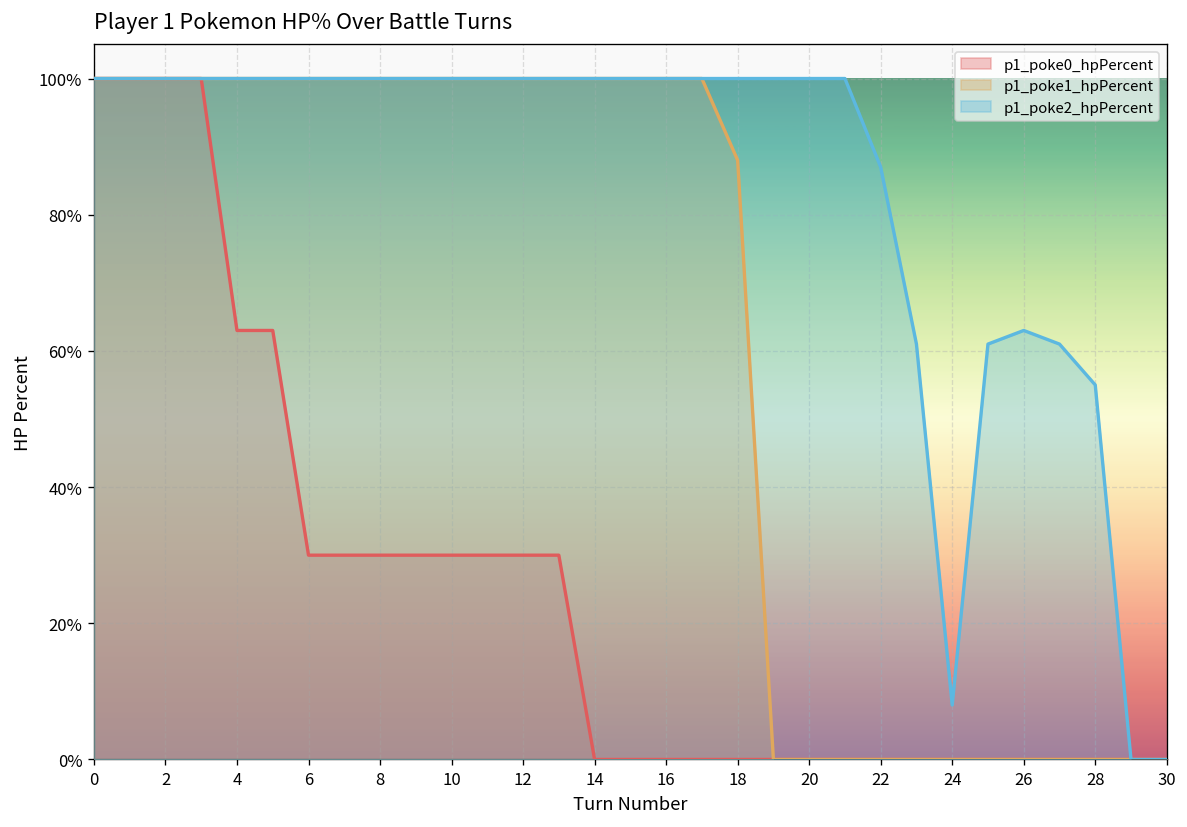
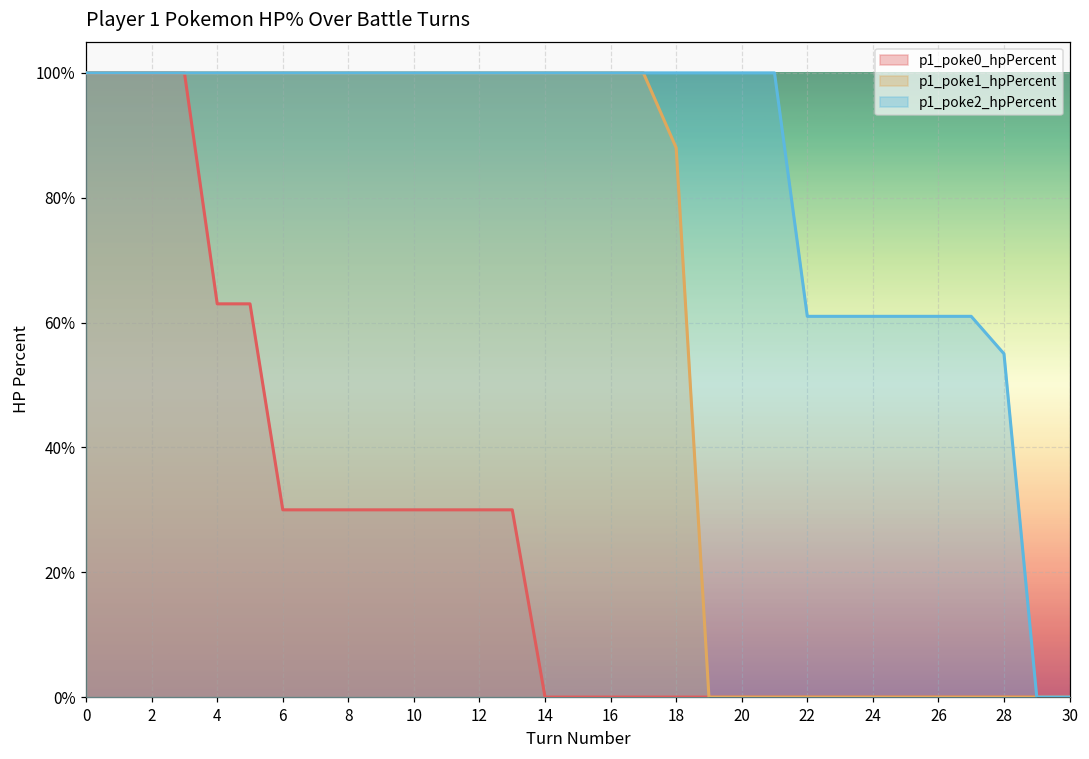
p1_poke2_hpPercent, 22: 87% -> 61%
p1_poke2_hpPercent, 24: 8% -> 61%
p1_poke2_hpPercent, 26: 63% -> 61%
